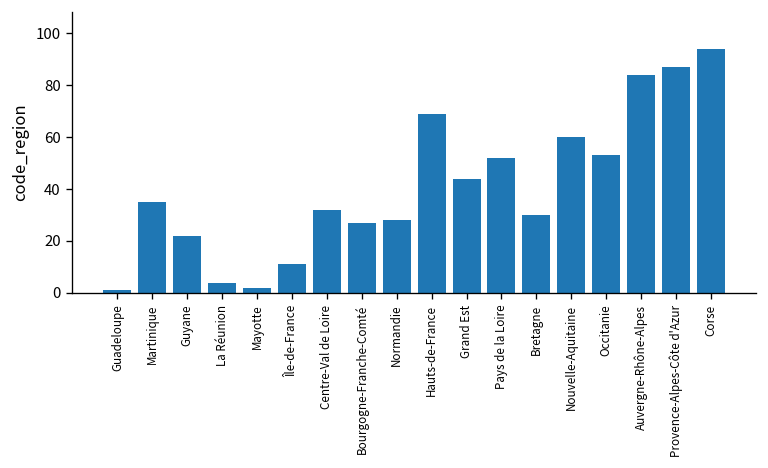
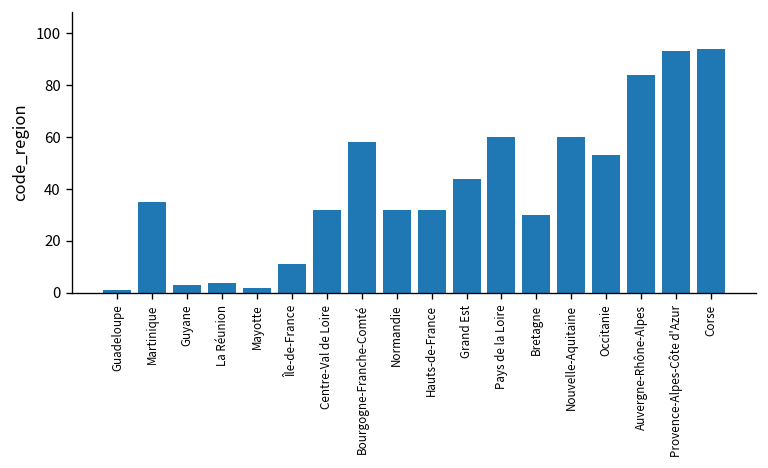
Guyane: 22 -> 3
Bourgogne-Franche-Comté: 27 -> 58
Normandie: 28 -> 32
Hauts-de-France: 69 -> 32
Pays de la Loire: 52 -> 60
Provence-Alpes-Côte d'Azur: 87 -> 93
